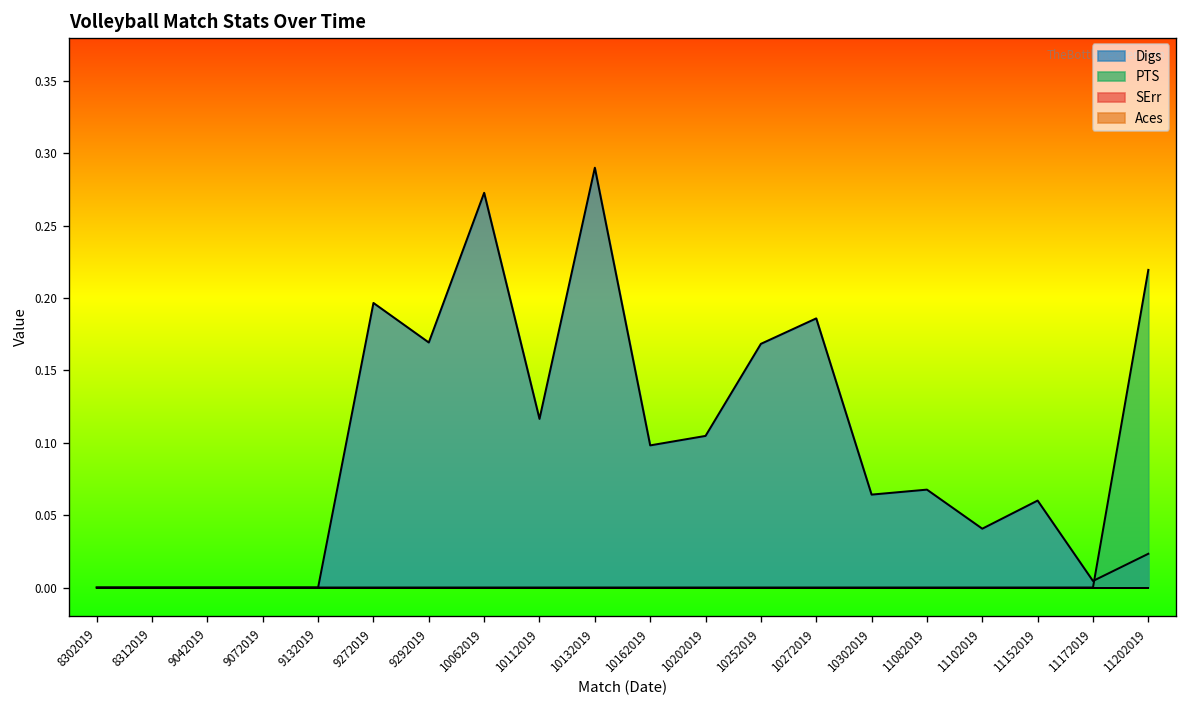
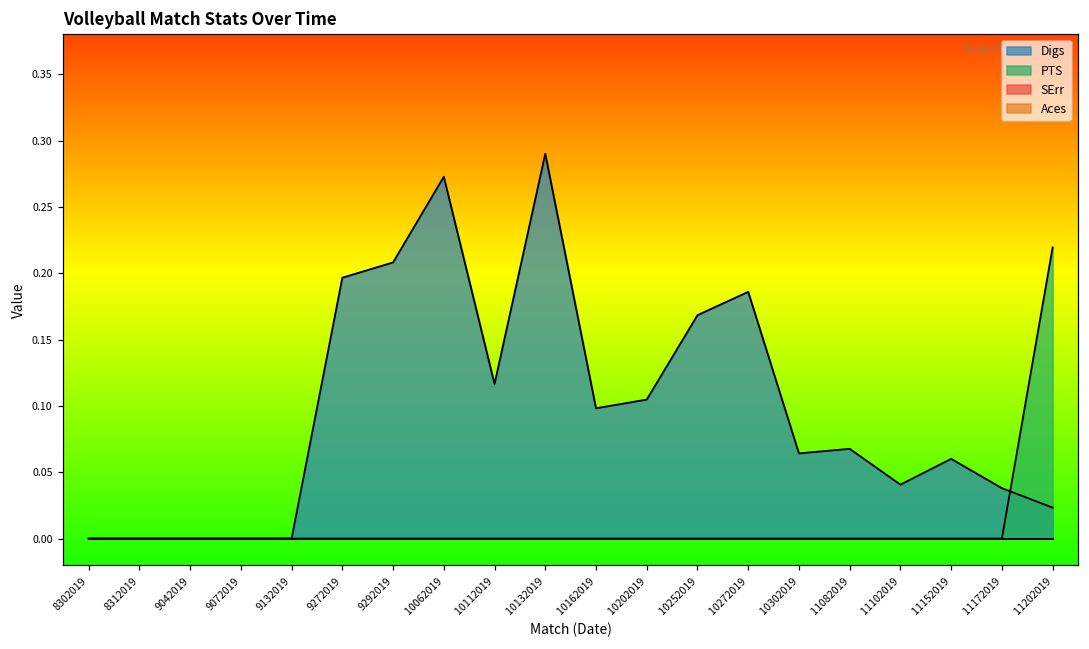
Digs, 9292019: 0.169 -> 0.208
Digs, 11172019: 0.005 -> 0.038
